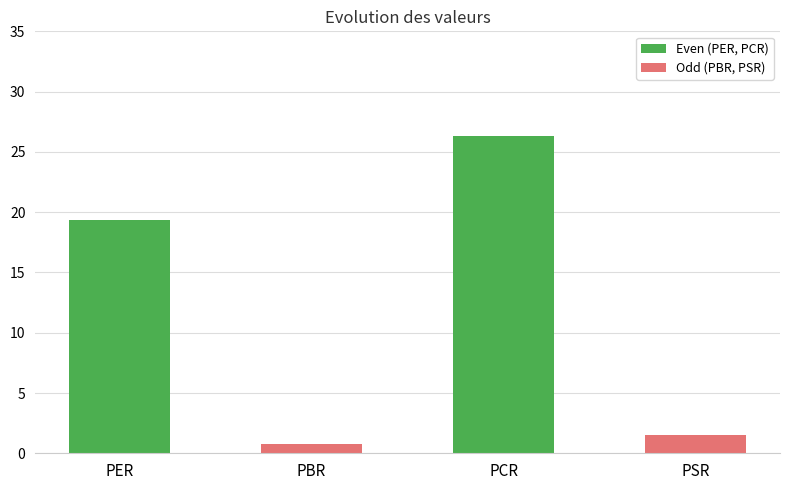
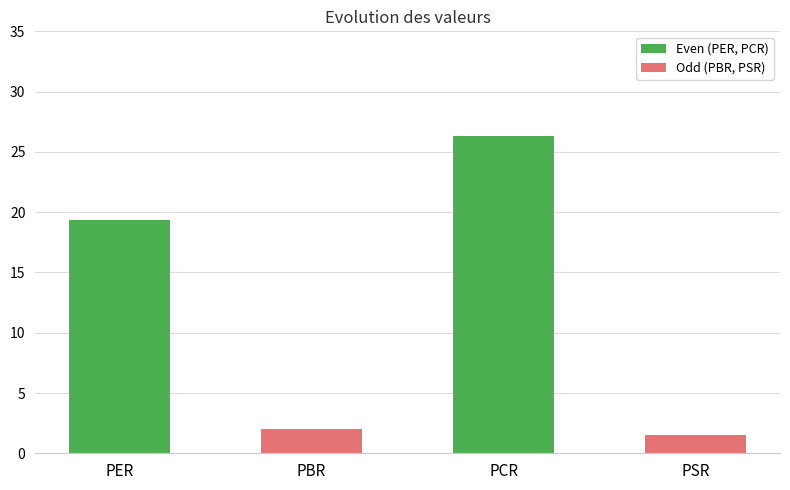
PBR: 0.8 -> 2.0
